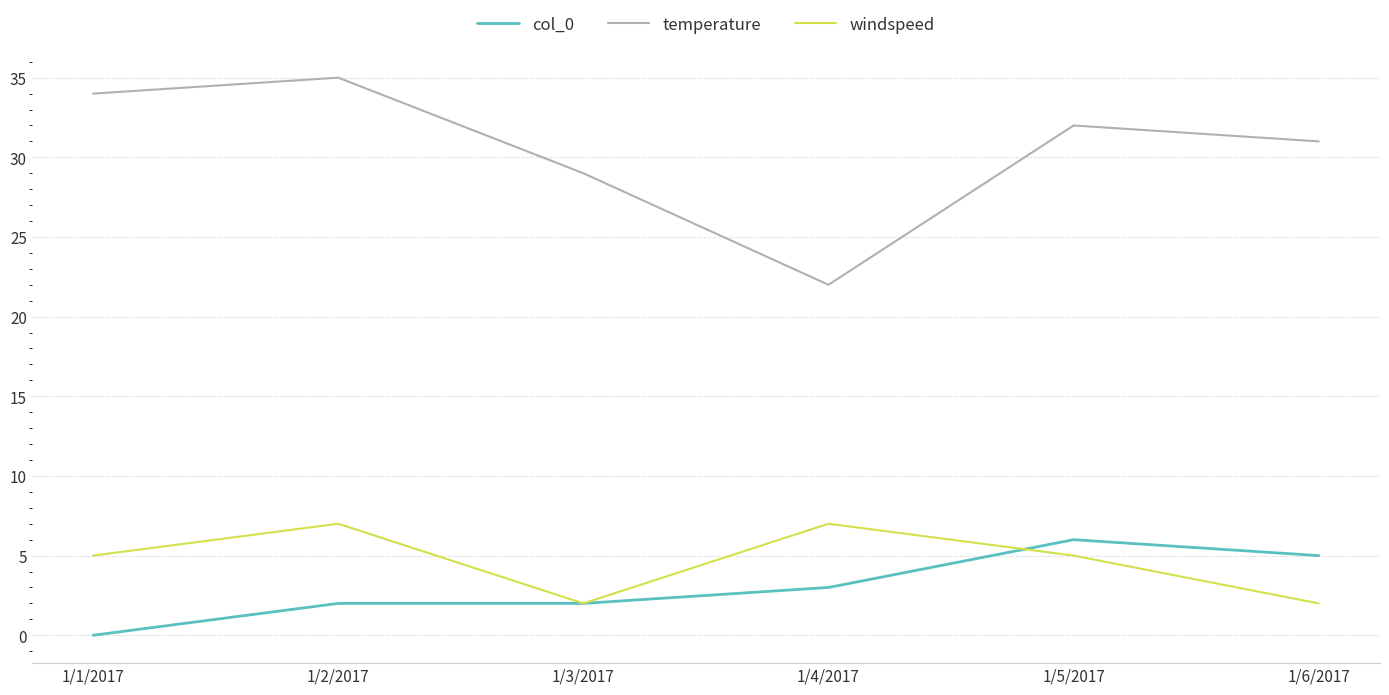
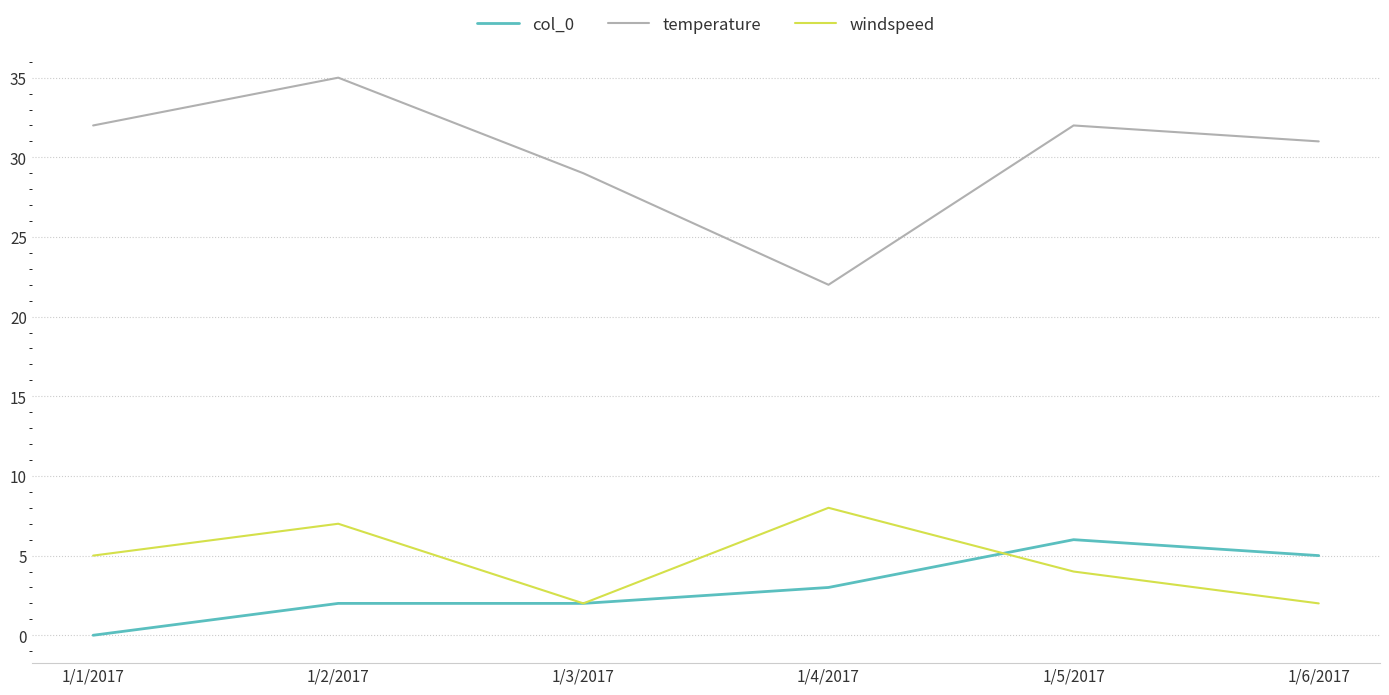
temperature, 1/1/2017: 34 -> 32
windspeed, 1/4/2017: 7 -> 8
windspeed, 1/5/2017: 5 -> 4
